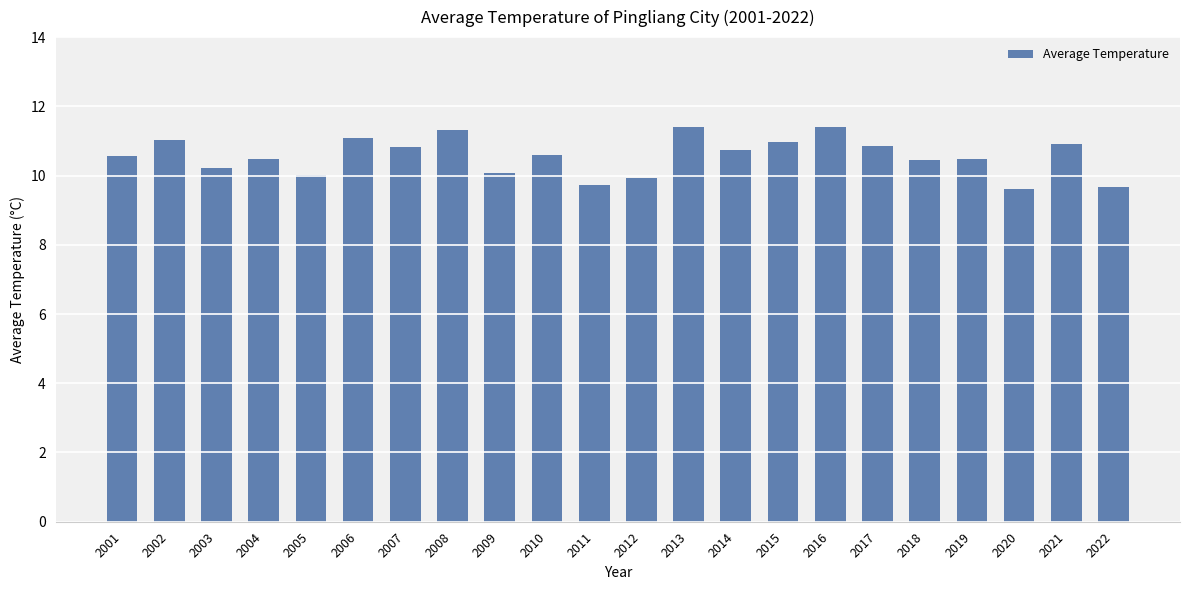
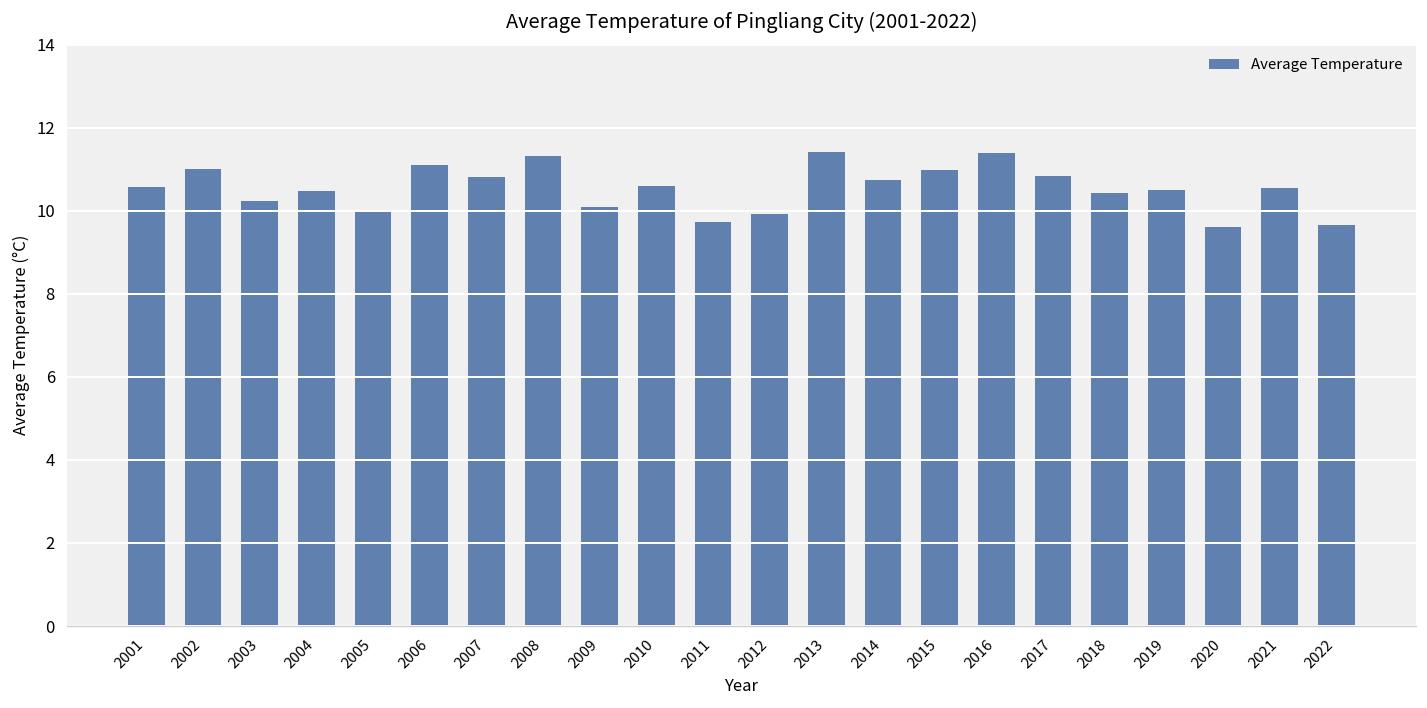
2021: 10.9 -> 10.6
